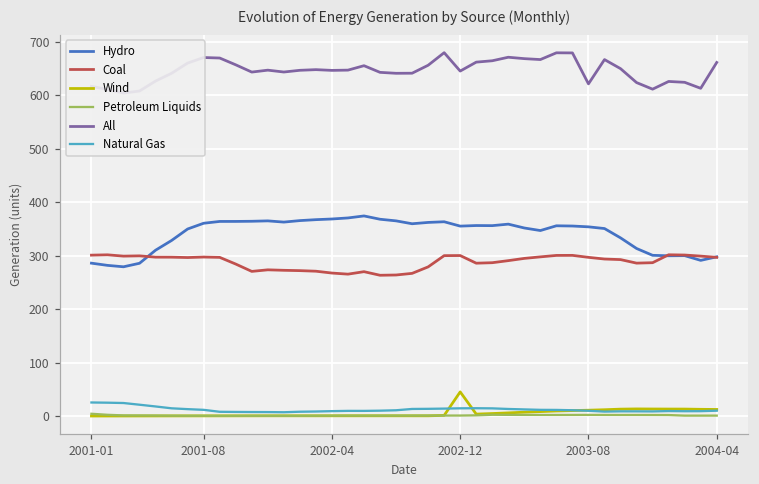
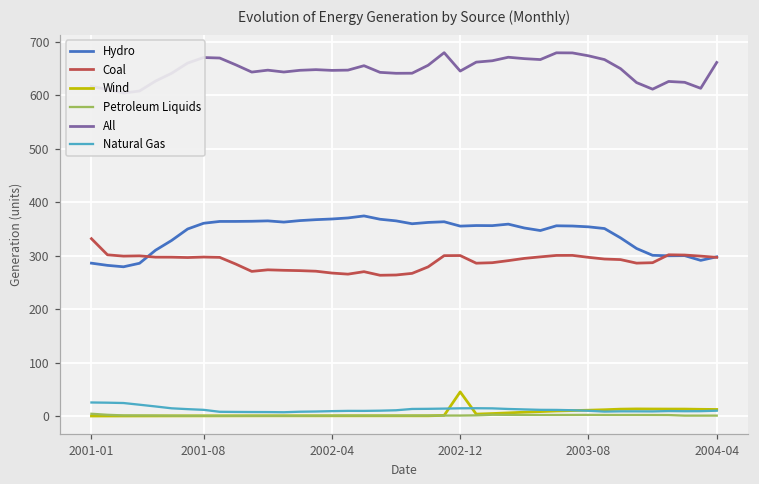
Coal, 2001-01: 300 -> 330
All, 2003-08: 620 -> 670
